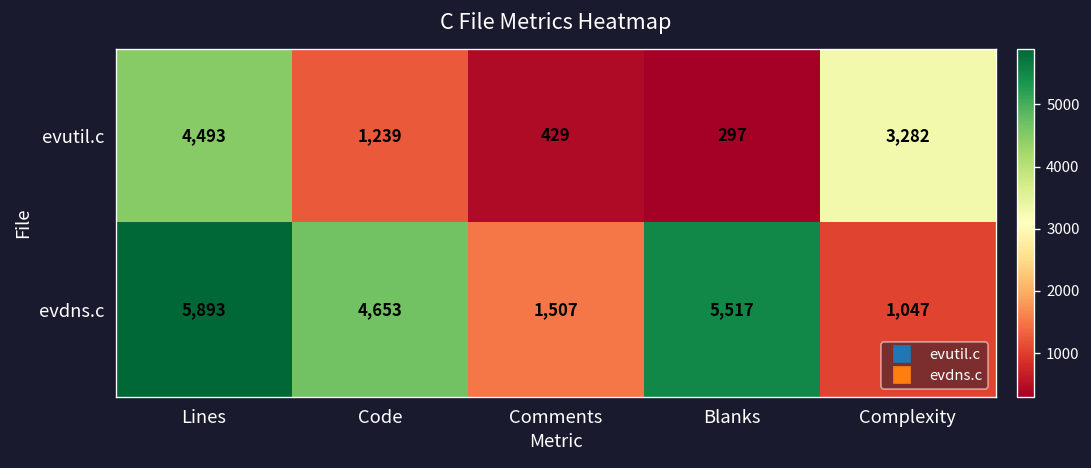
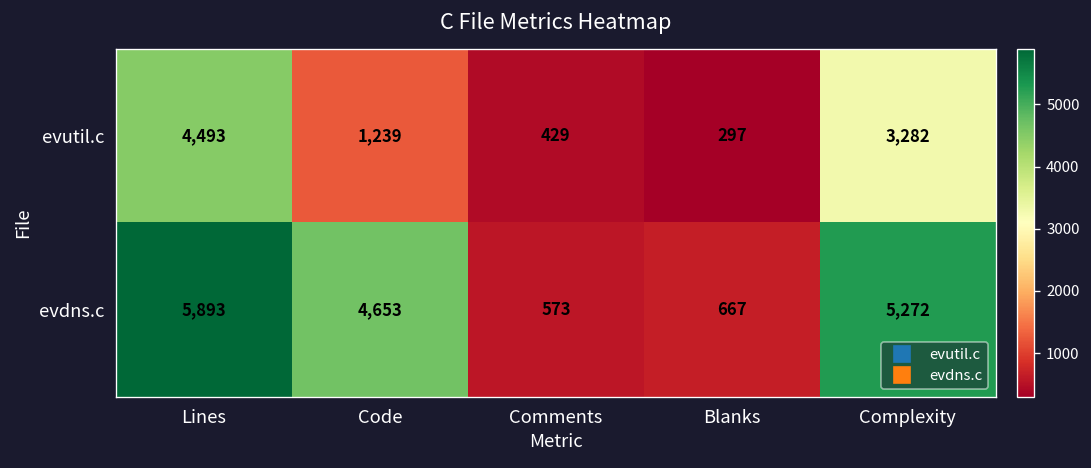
evdns.c, Comments: 1,507 -> 573
evdns.c, Blanks: 5,517 -> 667
evdns.c, Complexity: 1,047 -> 5,272
